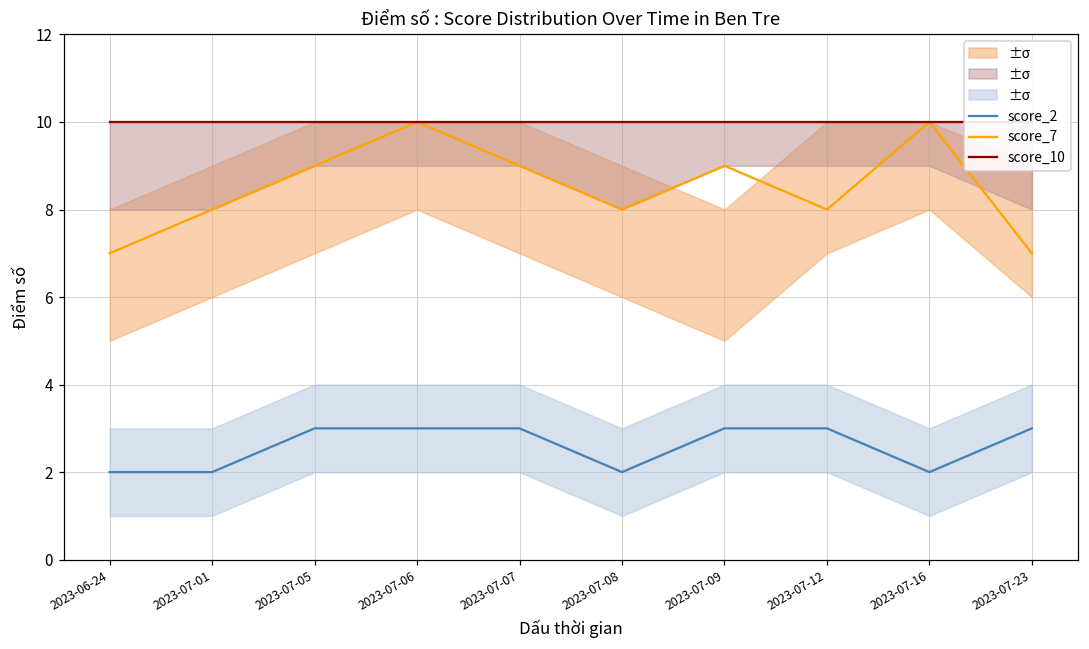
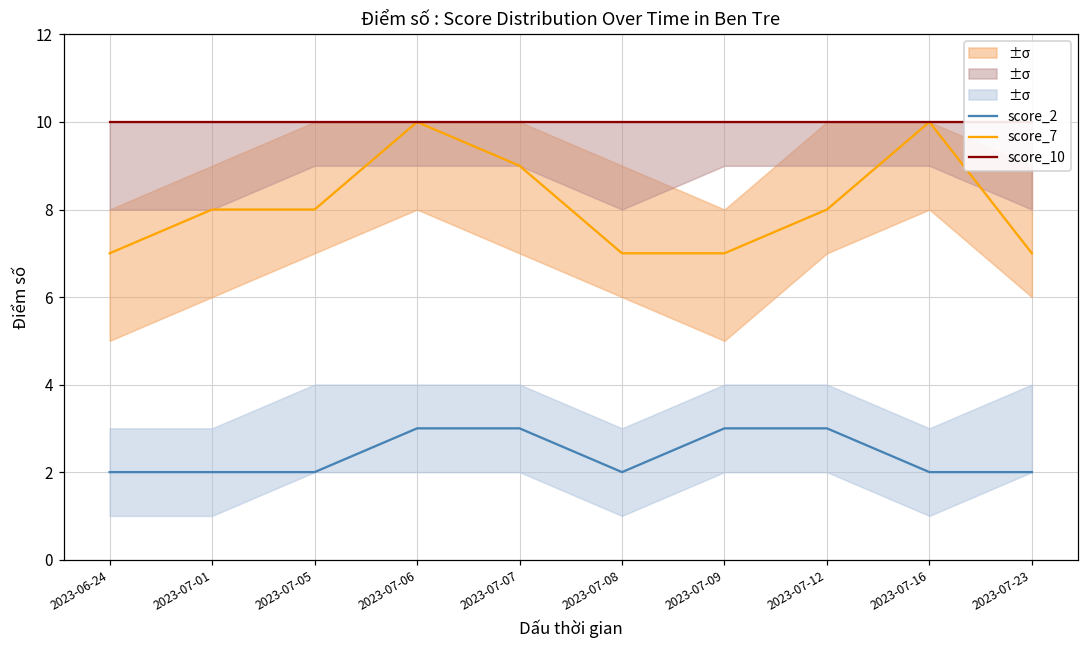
score_2, 2023-07-05: 3 -> 2
score_7, 2023-07-05: 9 -> 8
score_7, 2023-07-08: 8 -> 7
score_7, 2023-07-09: 9 -> 7
score_2, 2023-07-23: 3 -> 2
